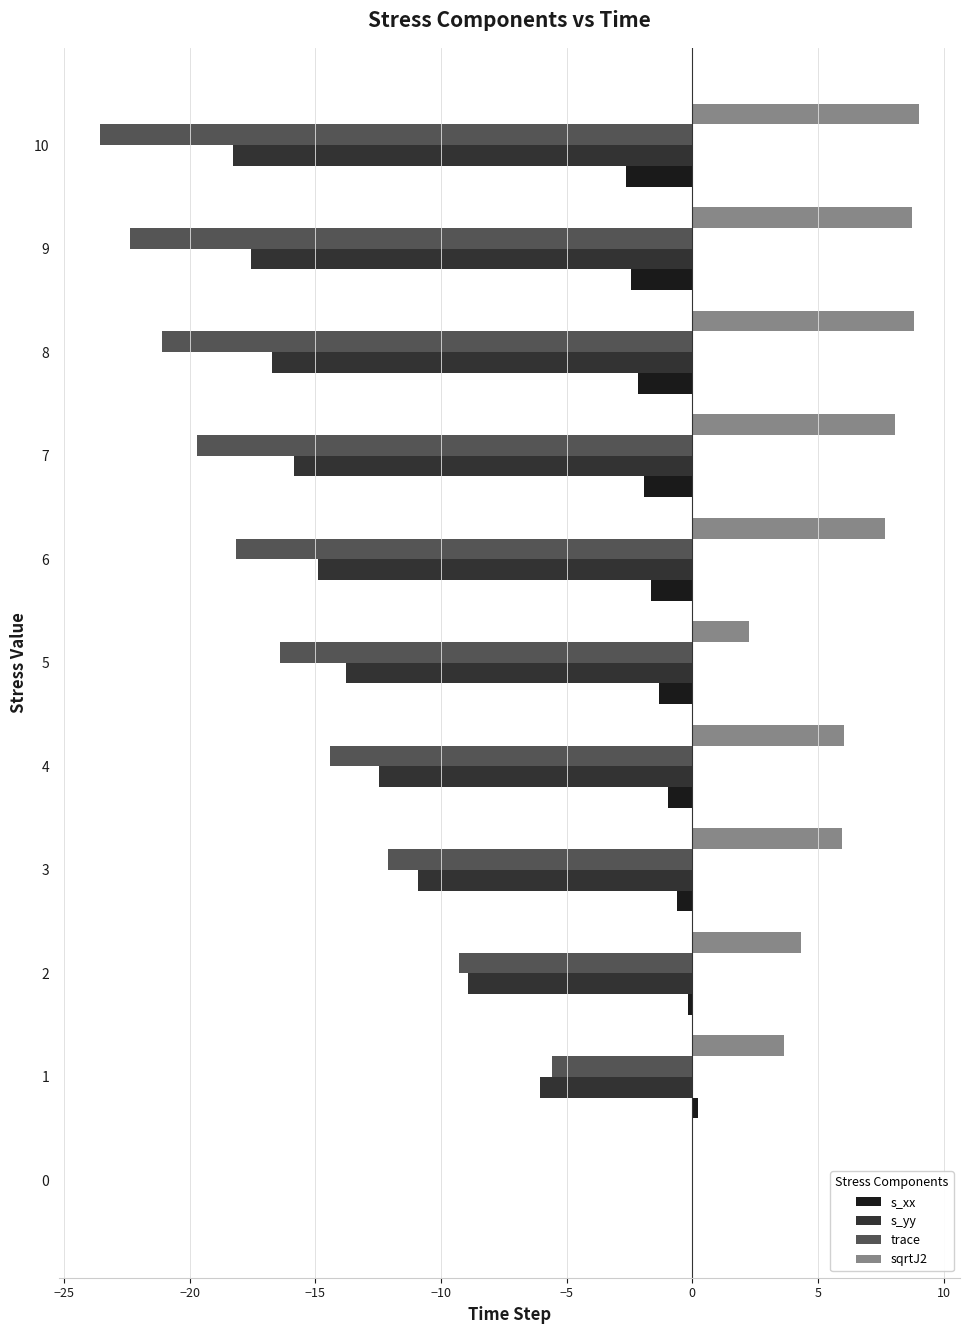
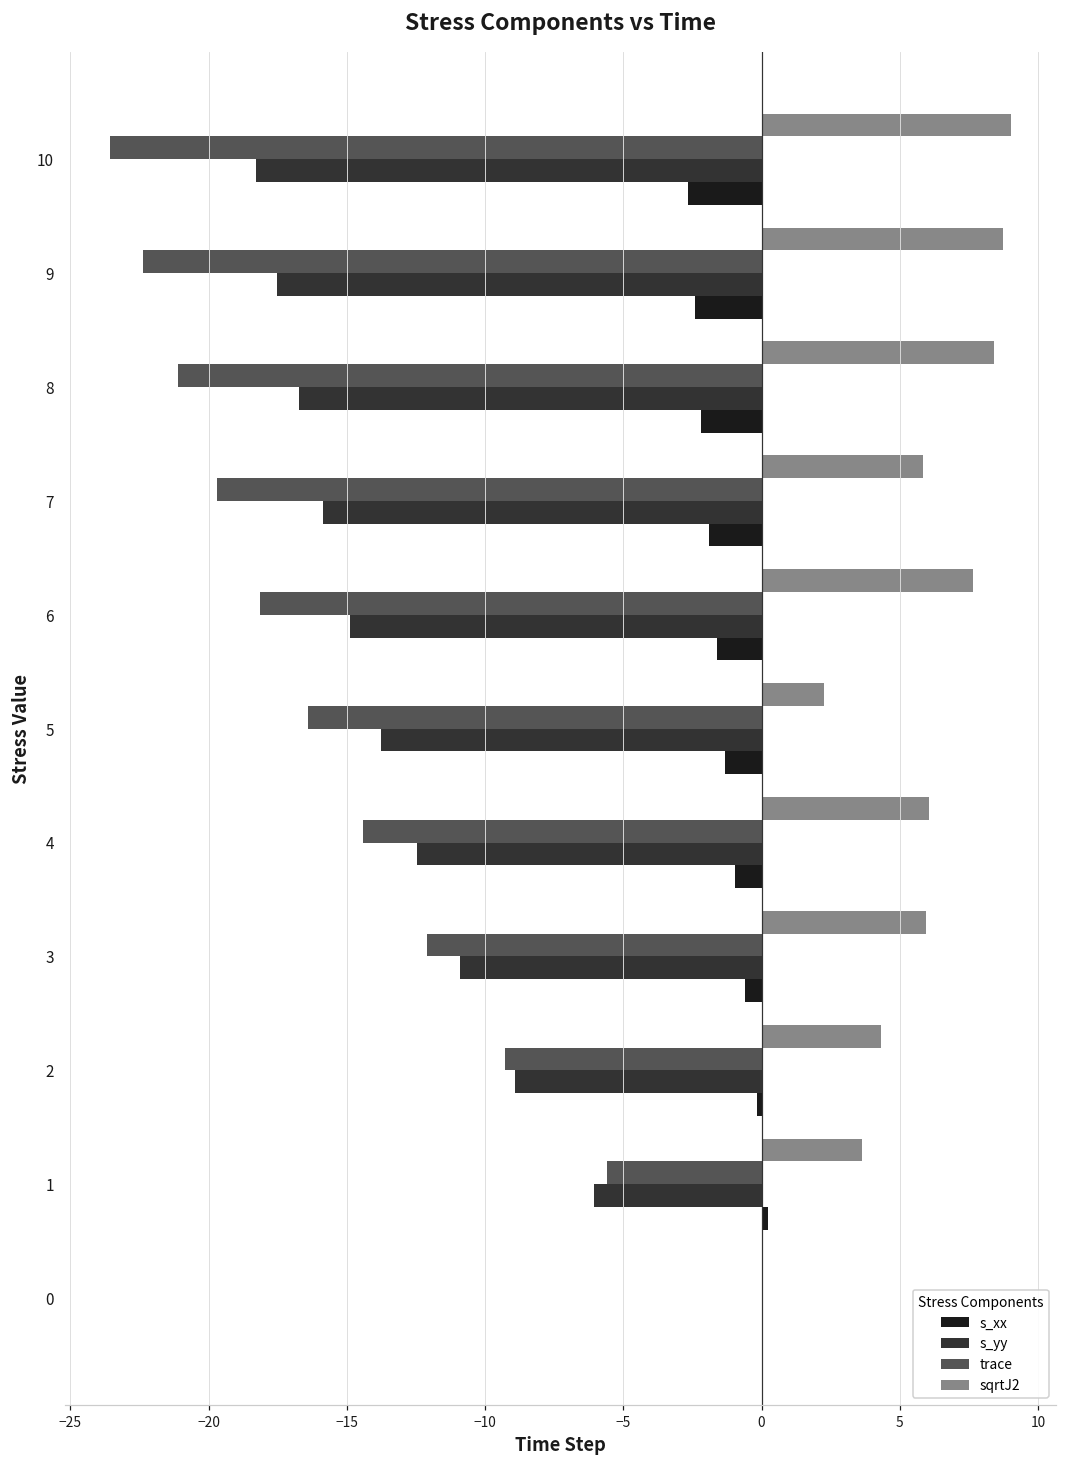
sqrtJ2, 8: 8.8 -> 8.4
sqrtJ2, 7: 8.1 -> 5.8
